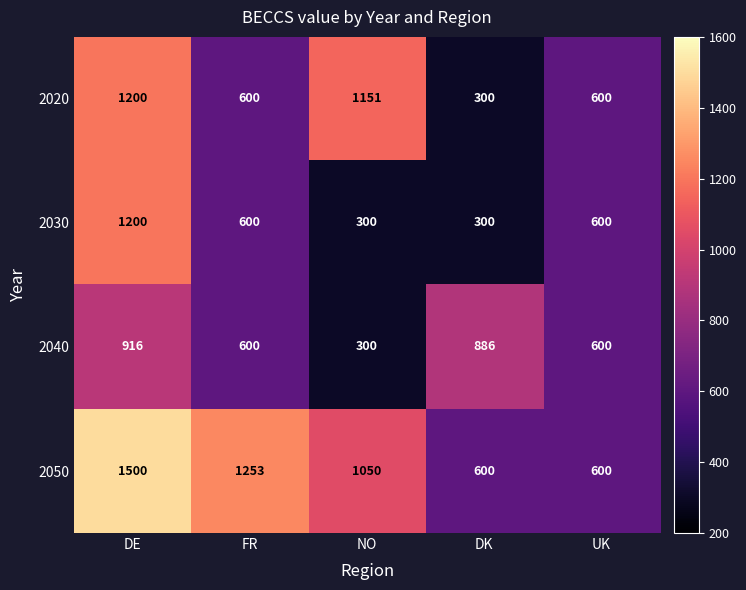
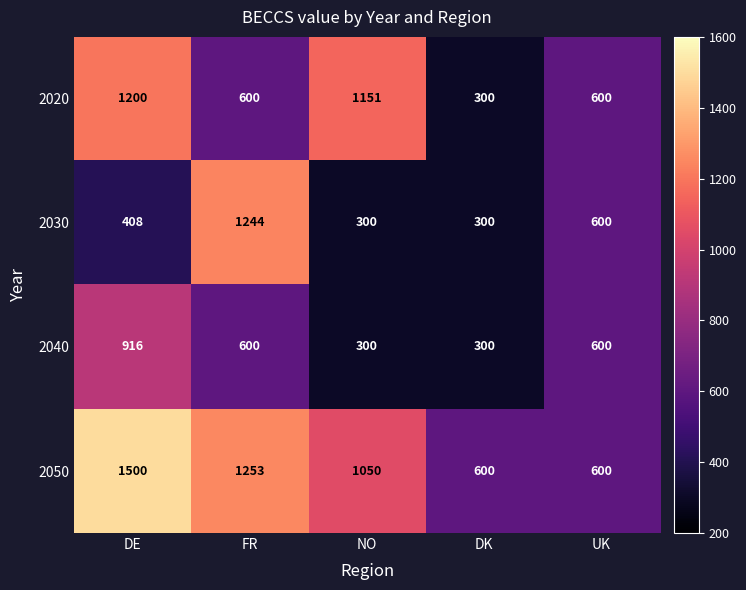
2030, DE: 1200 -> 408
2030, FR: 600 -> 1244
2040, DK: 886 -> 300
